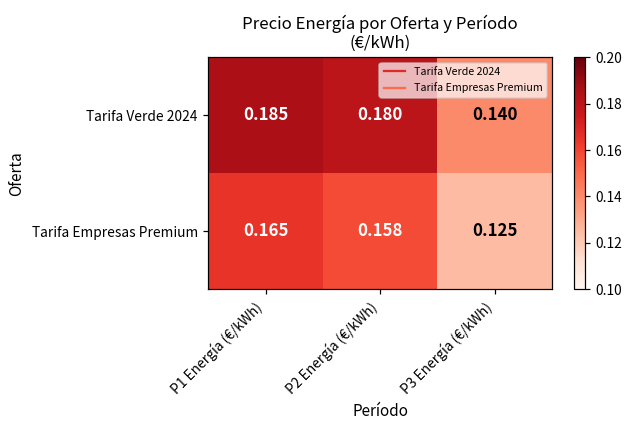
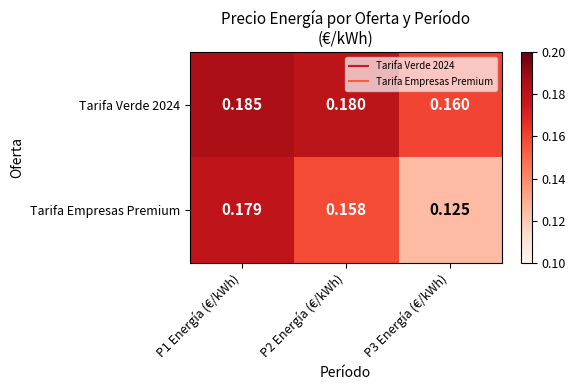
Tarifa Verde 2024, P3 Energía (€/kWh): 0.140 -> 0.160
Tarifa Empresas Premium, P1 Energía (€/kWh): 0.165 -> 0.179
